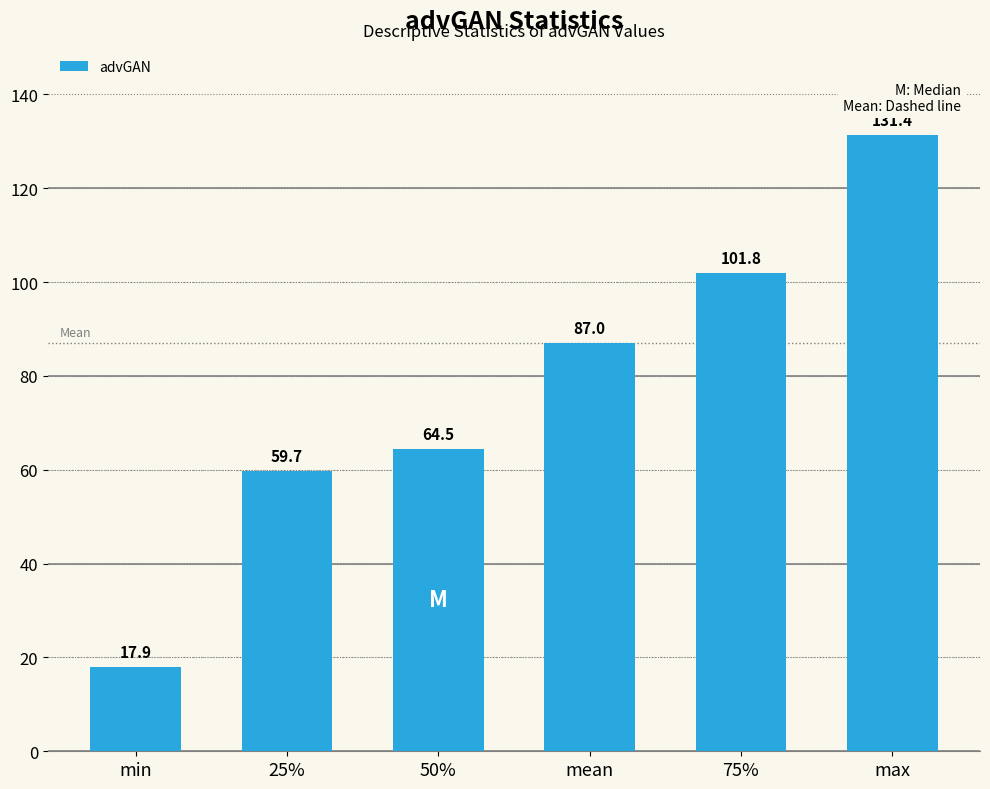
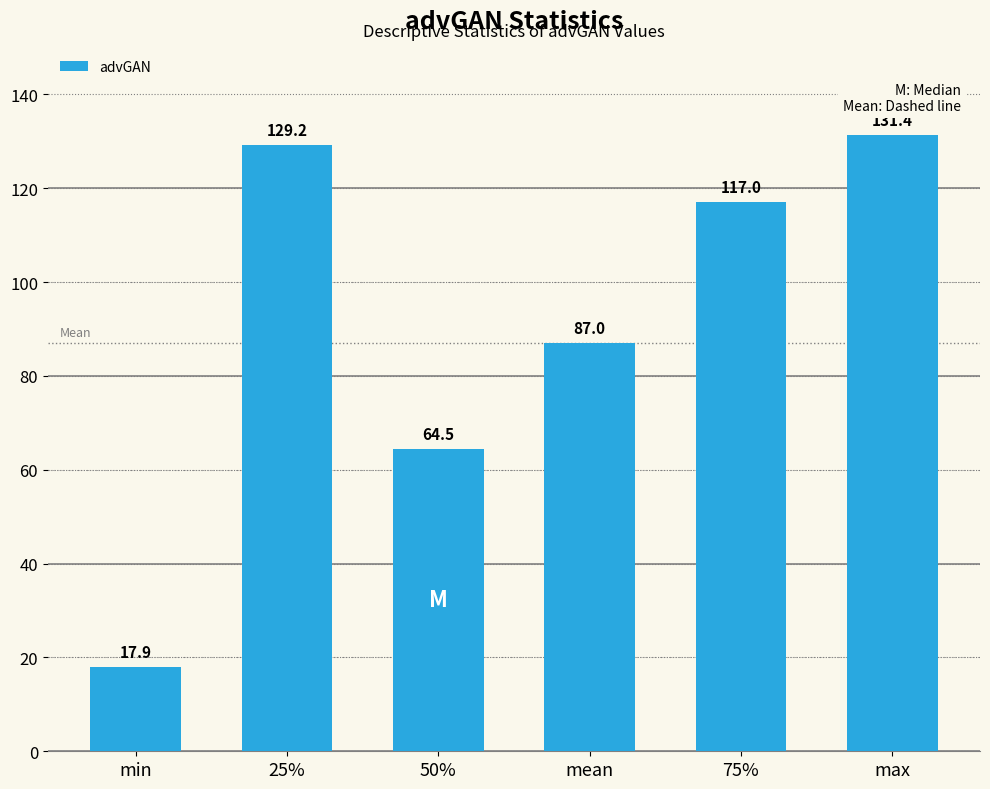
25%: 59.7 -> 129.2
75%: 101.8 -> 117.0
